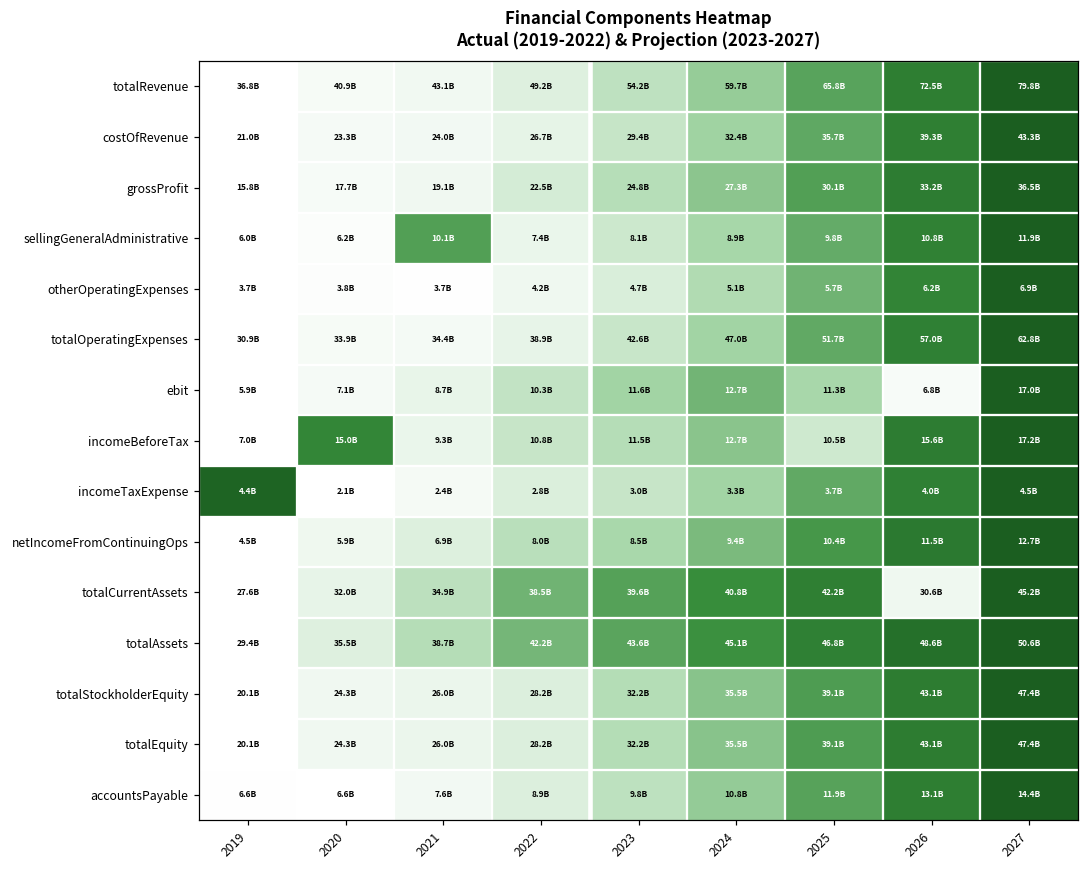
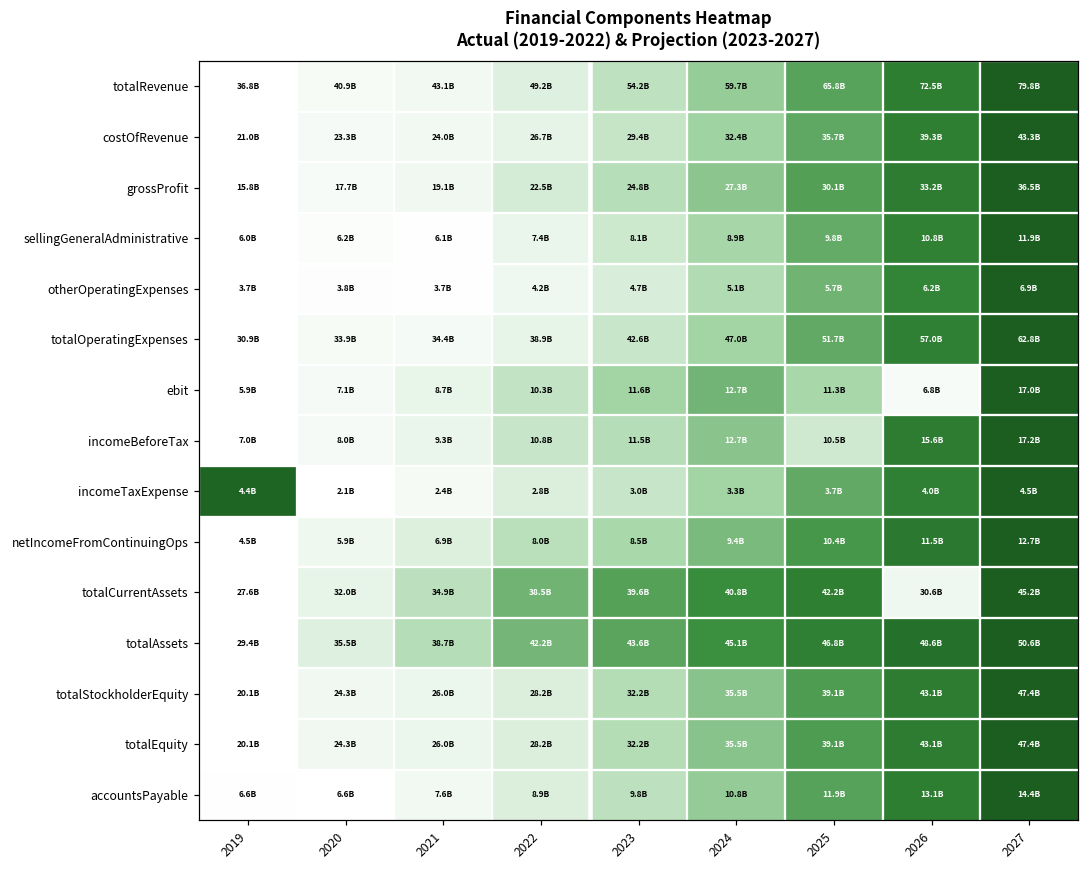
sellingGeneralAdministrative, 2021: 10.1B -> 6.1B
incomeBeforeTax, 2020: 15.0B -> 8.0B
